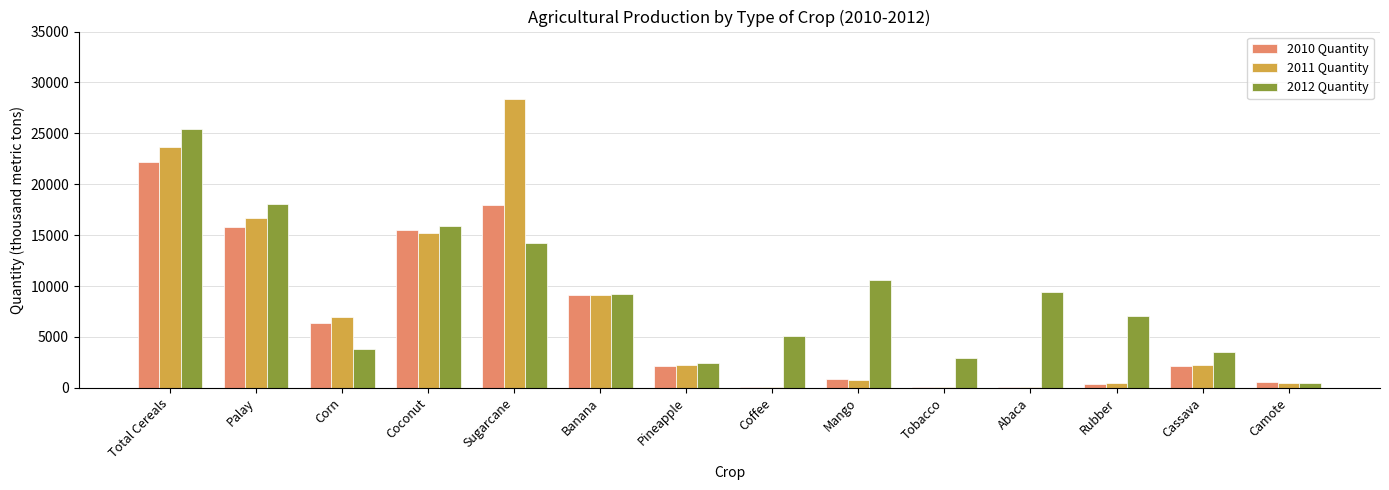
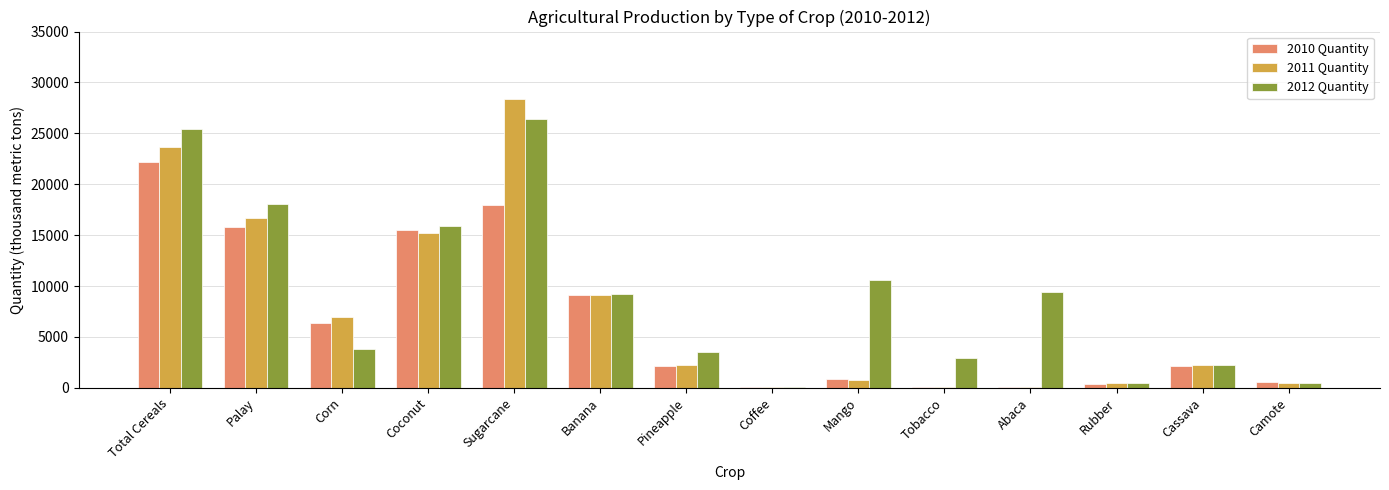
2012 Quantity, Sugarcane: 14300 -> 26400
2012 Quantity, Pineapple: 2400 -> 3500
2012 Quantity, Coffee: 5100 -> 100
2012 Quantity, Rubber: 7000 -> 400
2012 Quantity, Cassava: 3600 -> 2200
